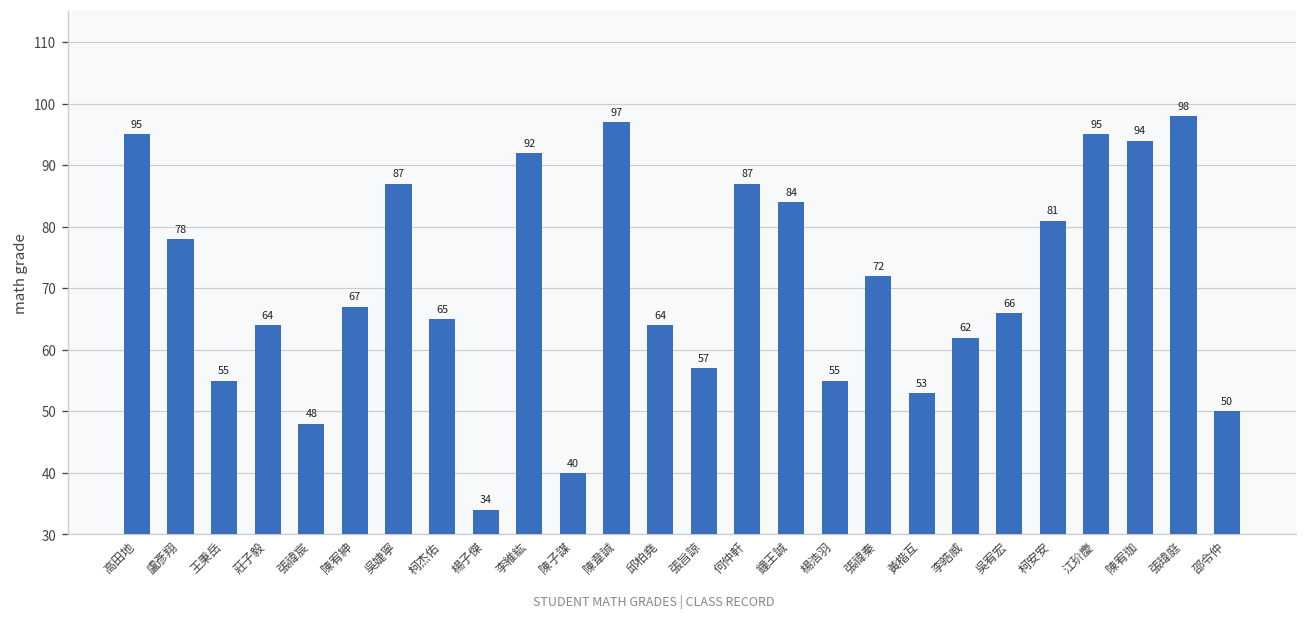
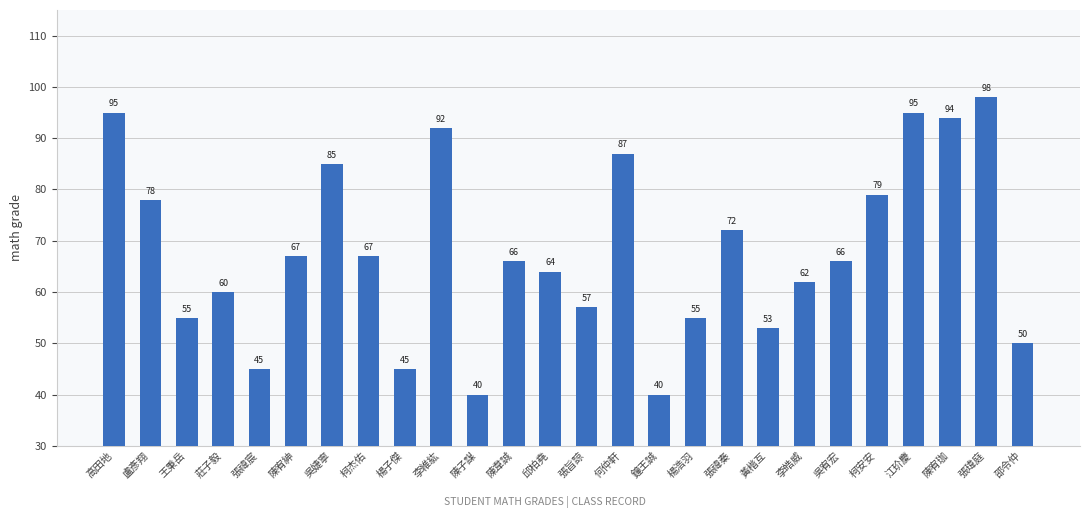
莊子毅: 64 -> 60
張禕宸: 48 -> 45
吳婕寧: 87 -> 85
柯杰佑: 65 -> 67
楊子傑: 34 -> 45
陳韋誠: 97 -> 66
鐘王誠: 84 -> 40
柯安安: 81 -> 79
